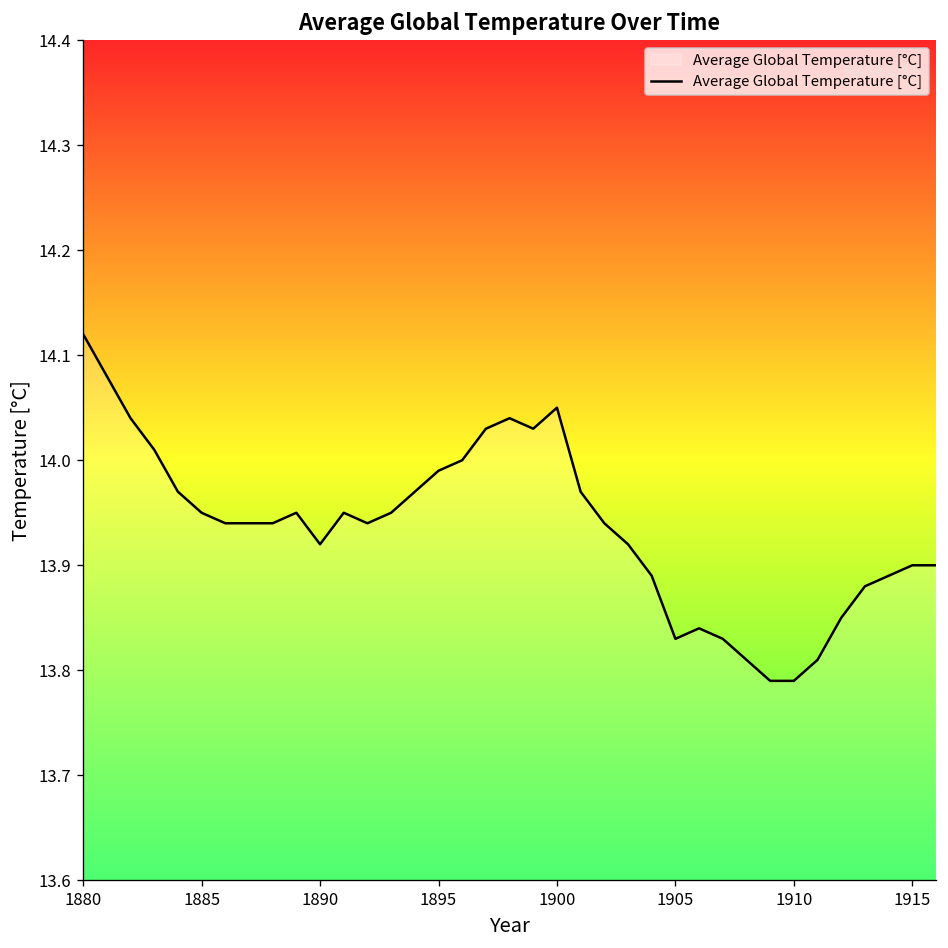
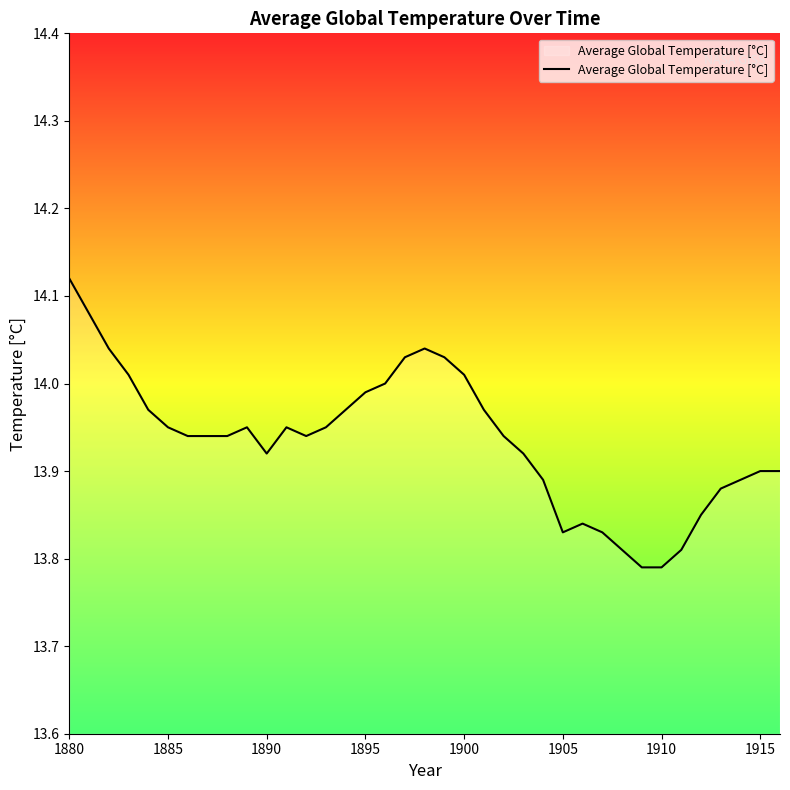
1900: 14.05 -> 14.01
